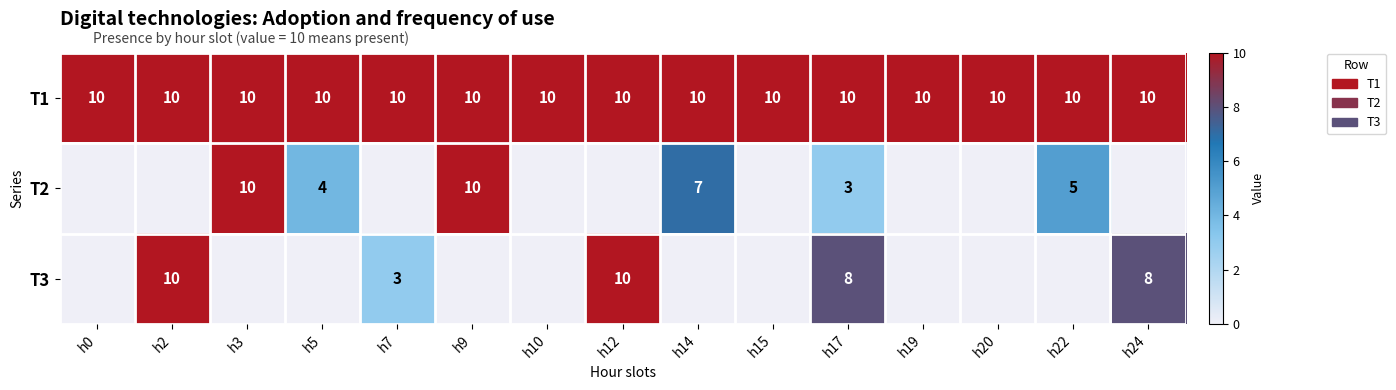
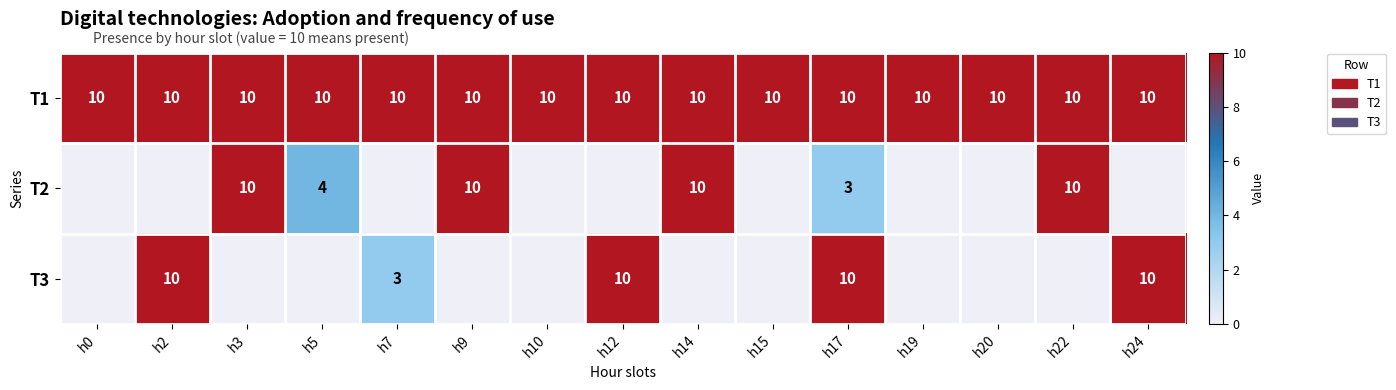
T2, h14: 7 -> 10
T2, h22: 5 -> 10
T3, h17: 8 -> 10
T3, h24: 8 -> 10
